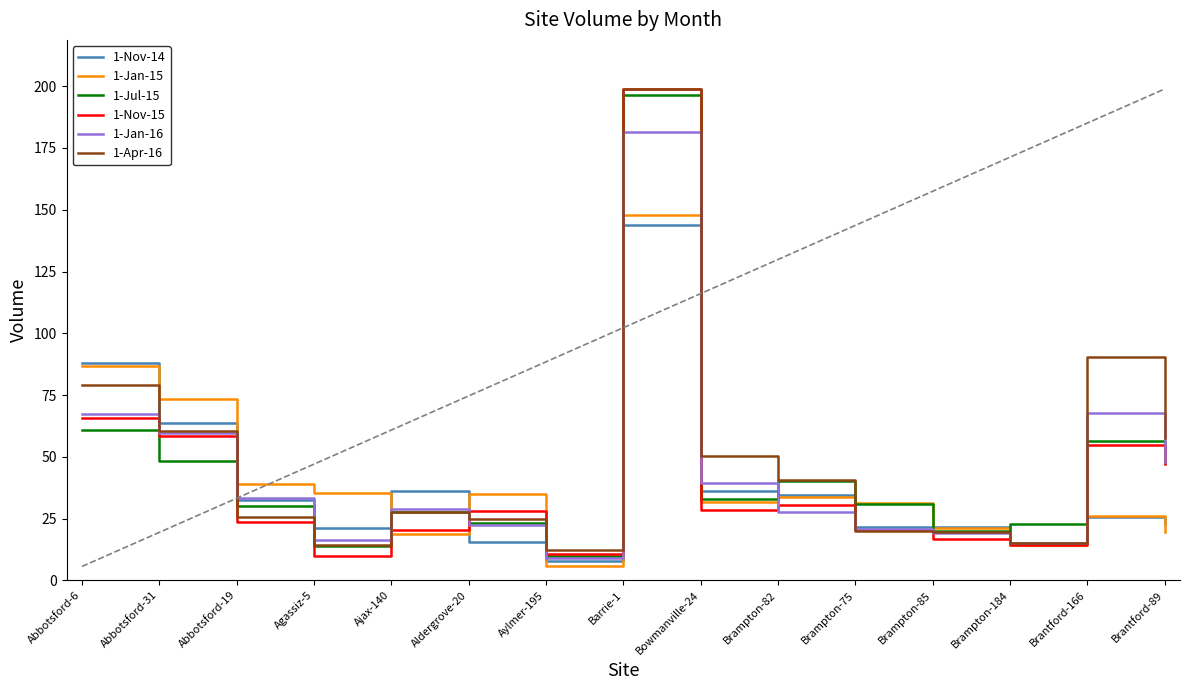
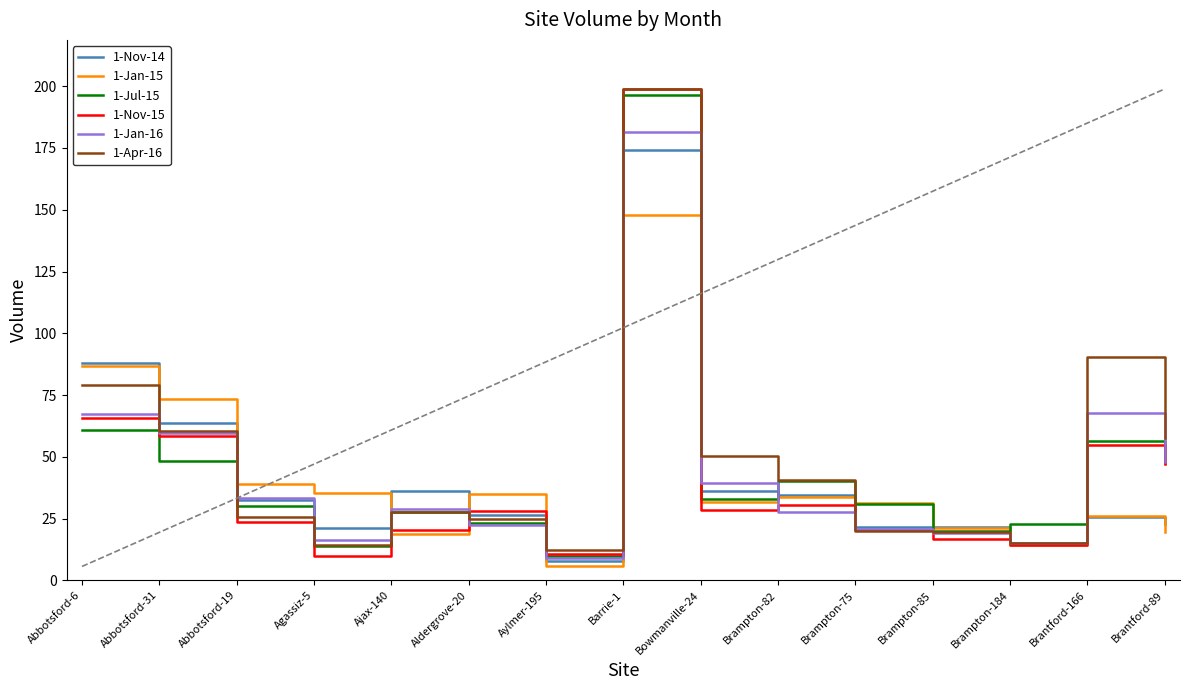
1-Nov-14, Aldergrove-20: 16 -> 26
1-Nov-14, Barrie-1: 144 -> 174
